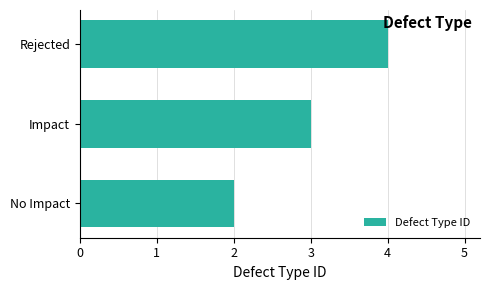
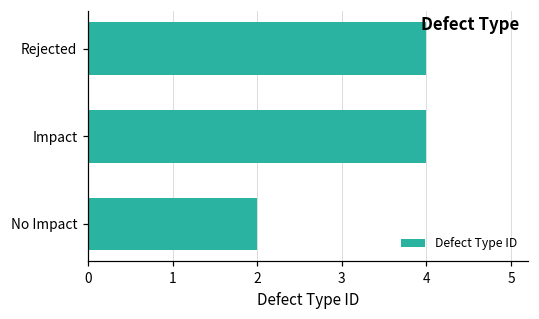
Impact: 3 -> 4
